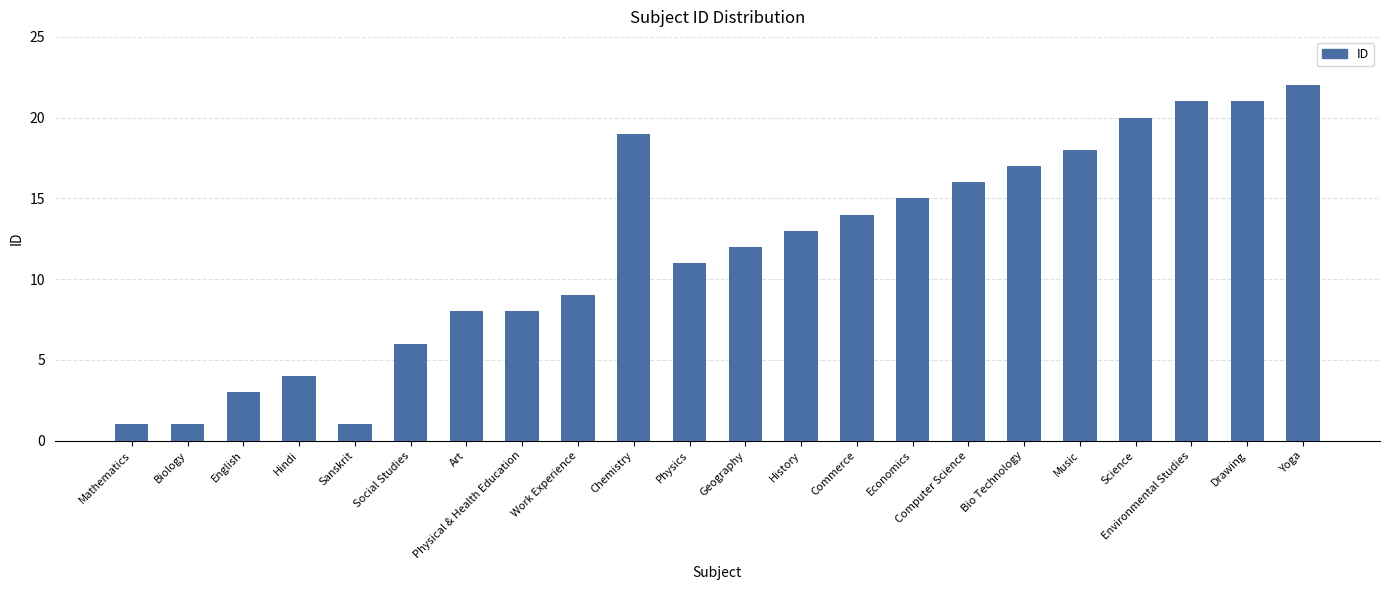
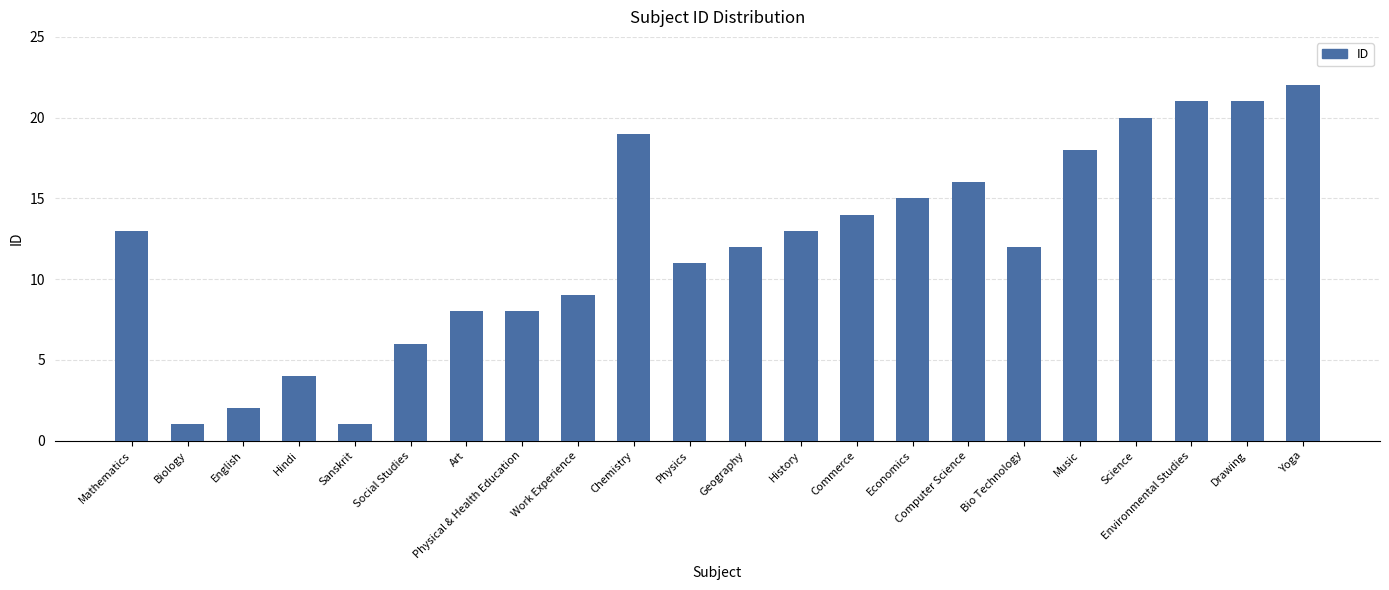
Mathematics: 1 -> 13
English: 3 -> 2
Bio Technology: 17 -> 12
